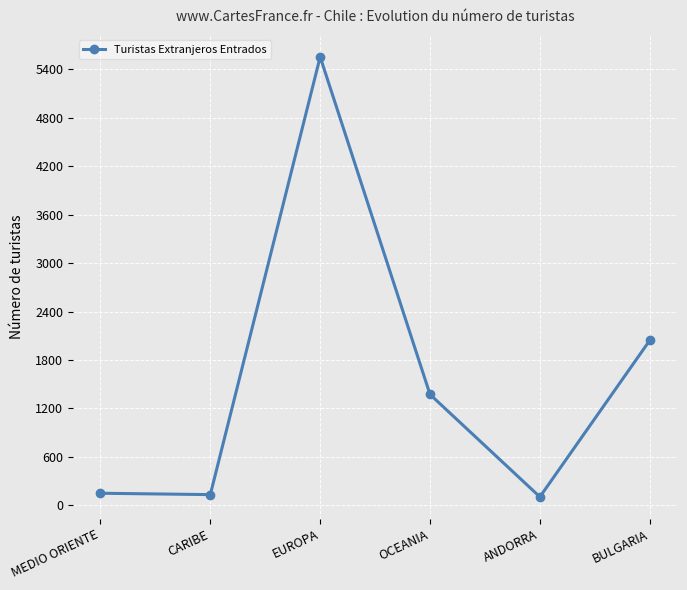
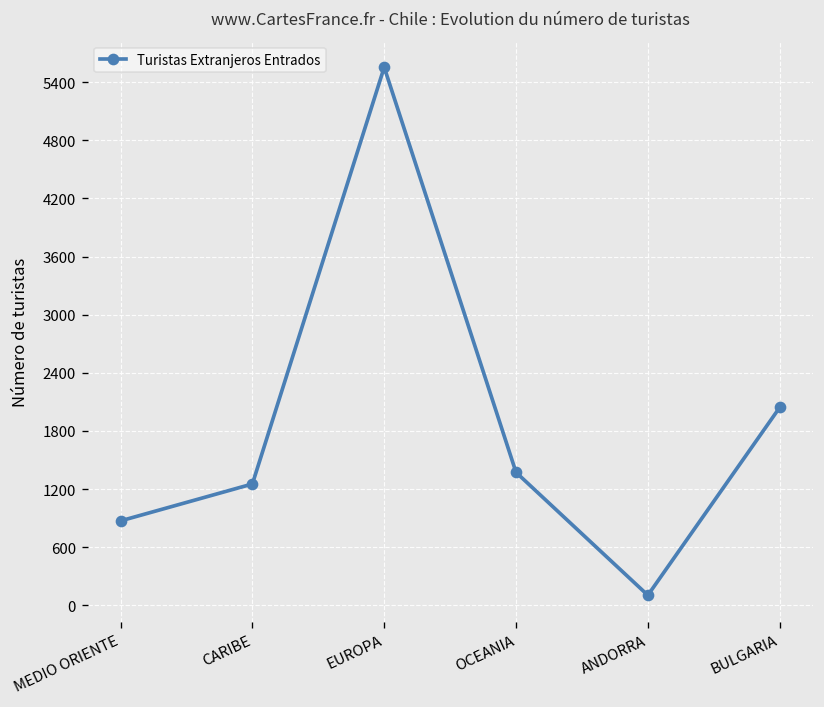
MEDIO ORIENTE: 100 -> 900
CARIBE: 100 -> 1300
